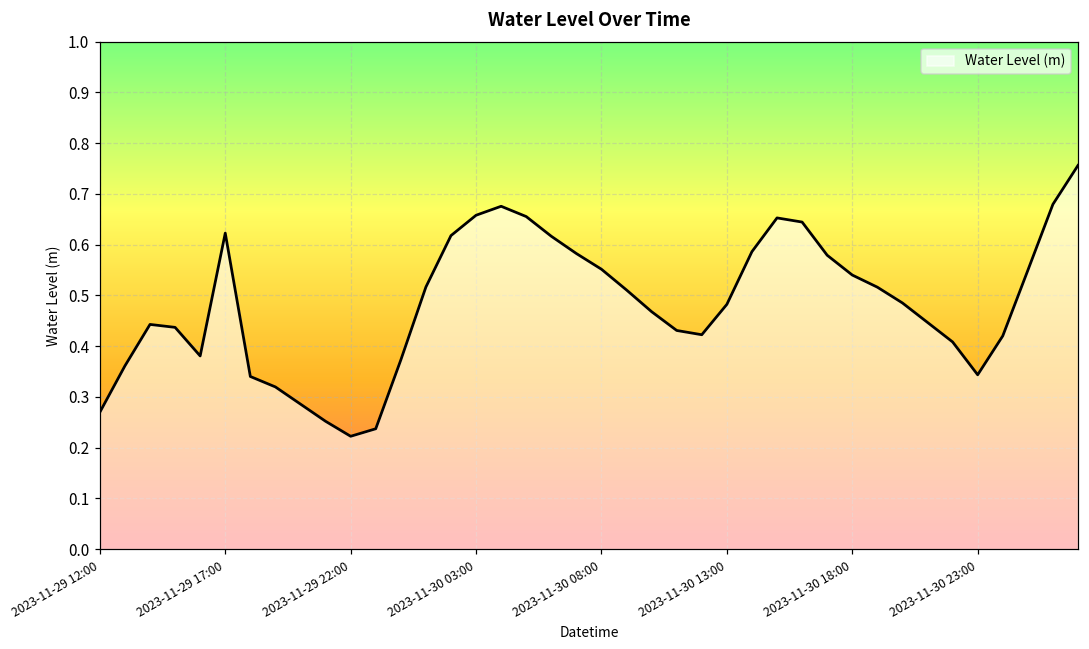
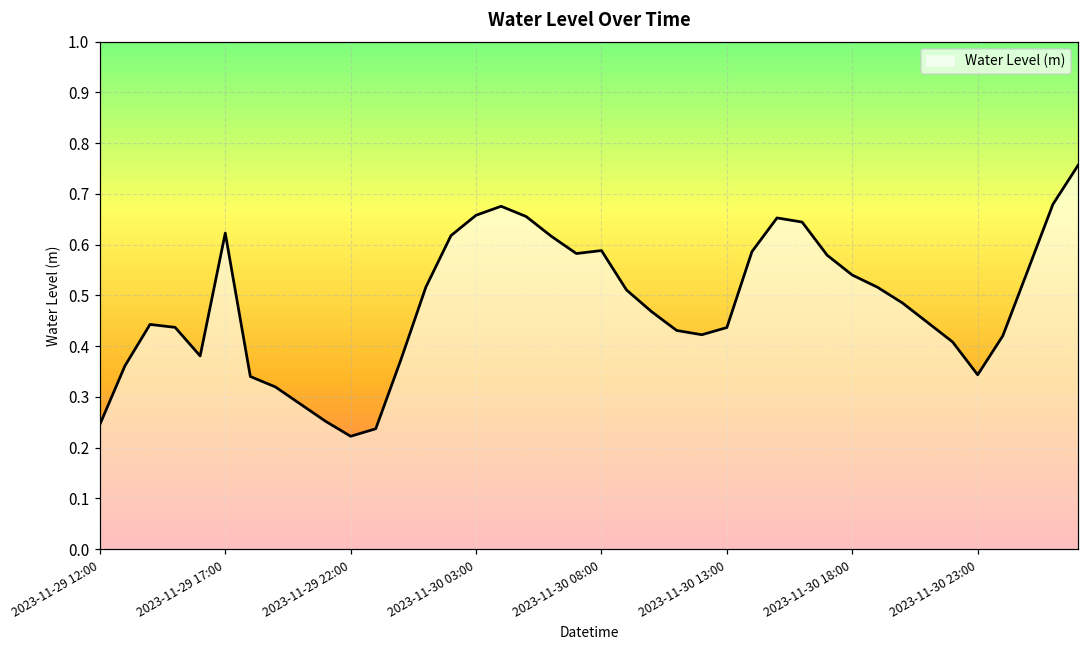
2023-11-29 12:00: 0.27 -> 0.25
2023-11-30 08:00: 0.55 -> 0.59
2023-11-30 13:00: 0.48 -> 0.44
